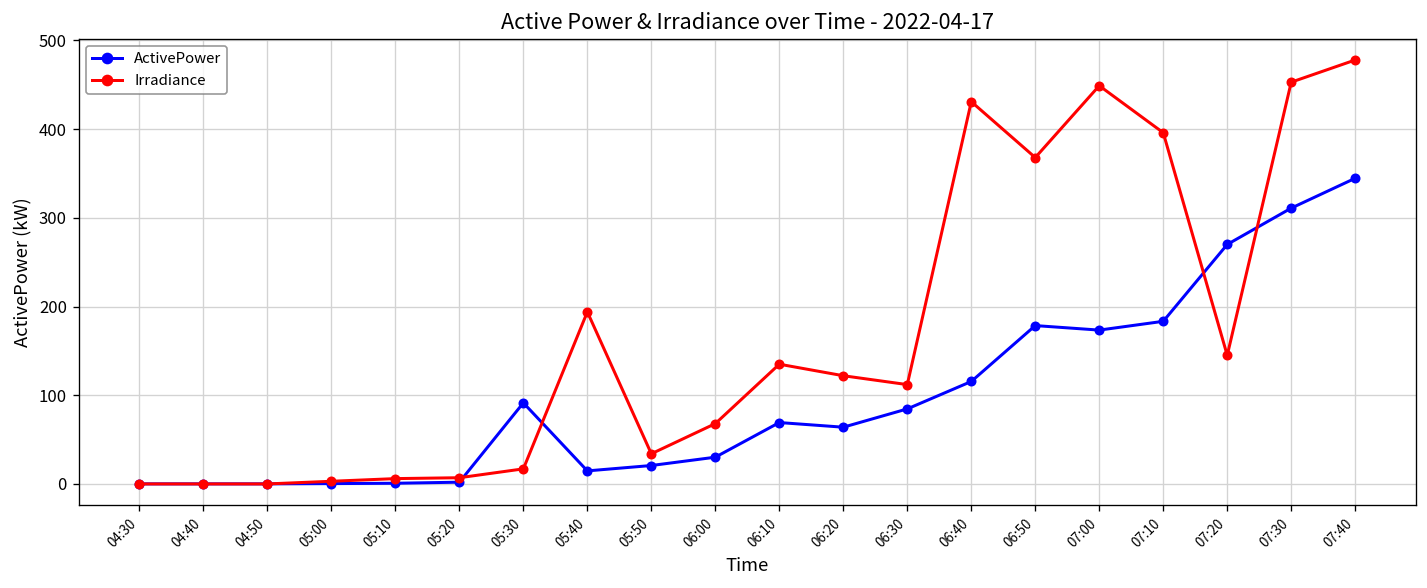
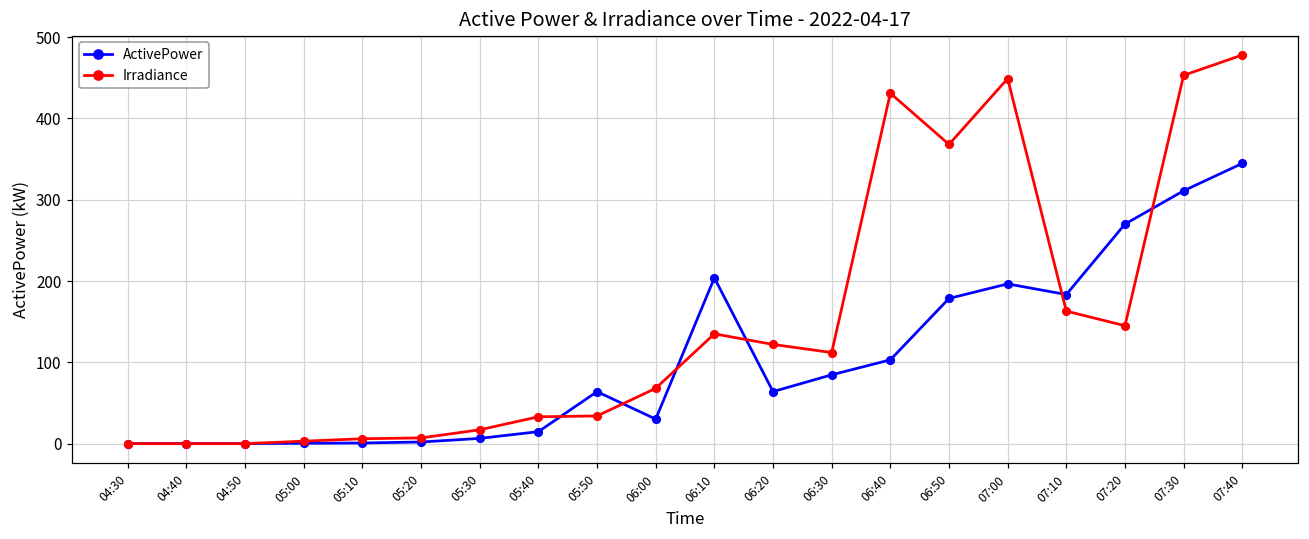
ActivePower, 05:30: 90 -> 10
Irradiance, 05:40: 190 -> 30
ActivePower, 05:50: 20 -> 60
ActivePower, 06:10: 70 -> 200
ActivePower, 06:40: 120 -> 100
ActivePower, 07:00: 170 -> 200
Irradiance, 07:10: 400 -> 160
